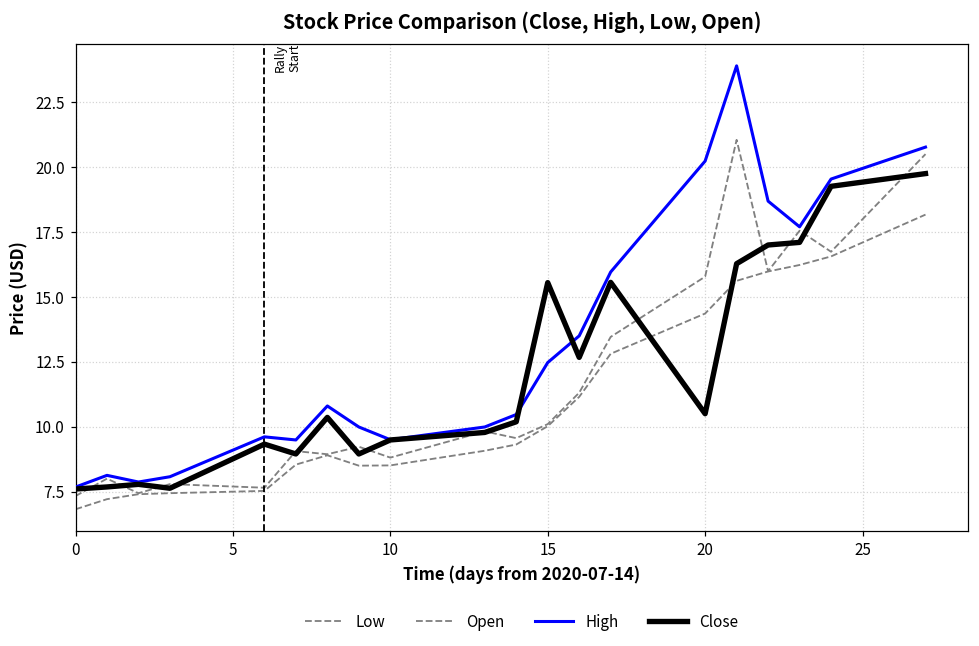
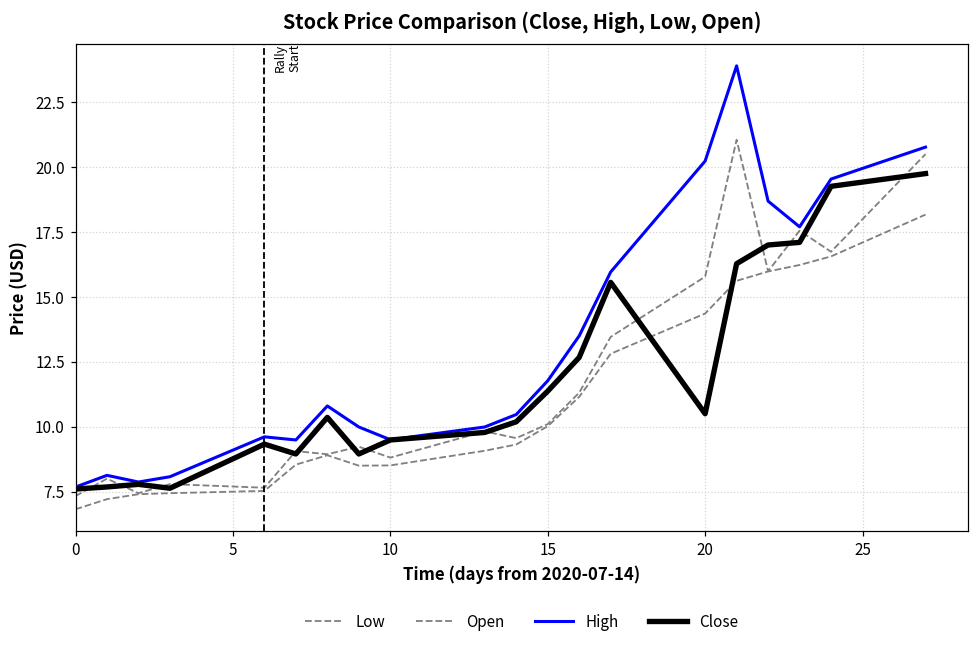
High, 15: 12.5 -> 11.8
Close, 15: 15.6 -> 11.4
